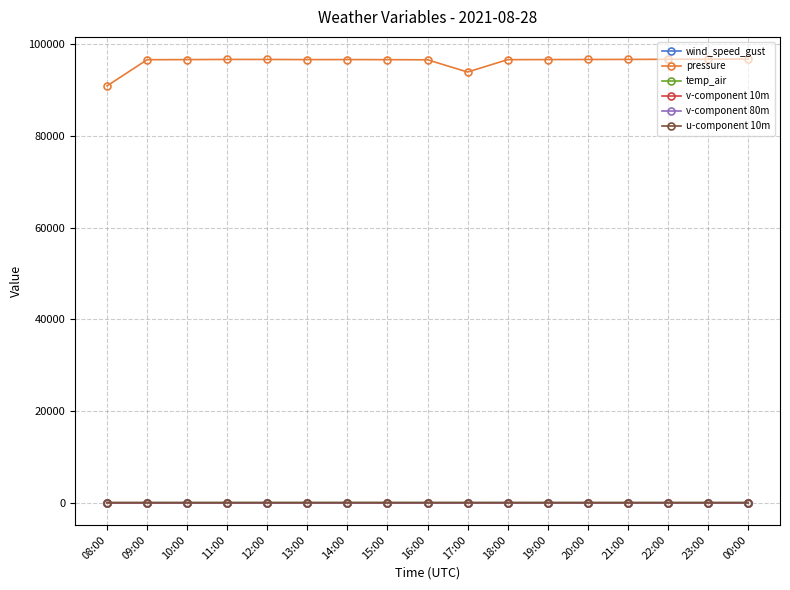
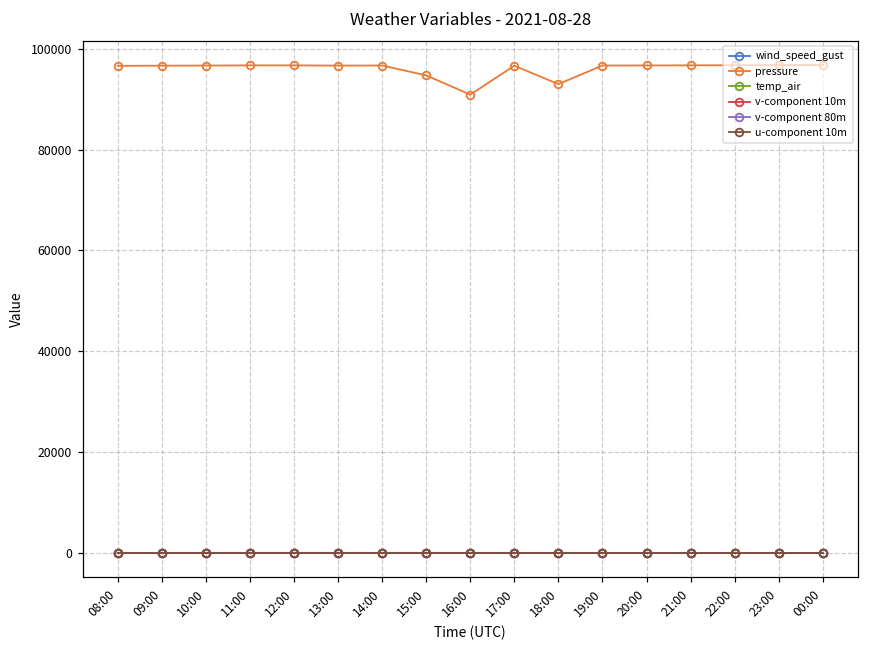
pressure, 08:00: 91000 -> 97000
pressure, 15:00: 97000 -> 95000
pressure, 16:00: 97000 -> 91000
pressure, 17:00: 94000 -> 97000
pressure, 18:00: 97000 -> 93000
